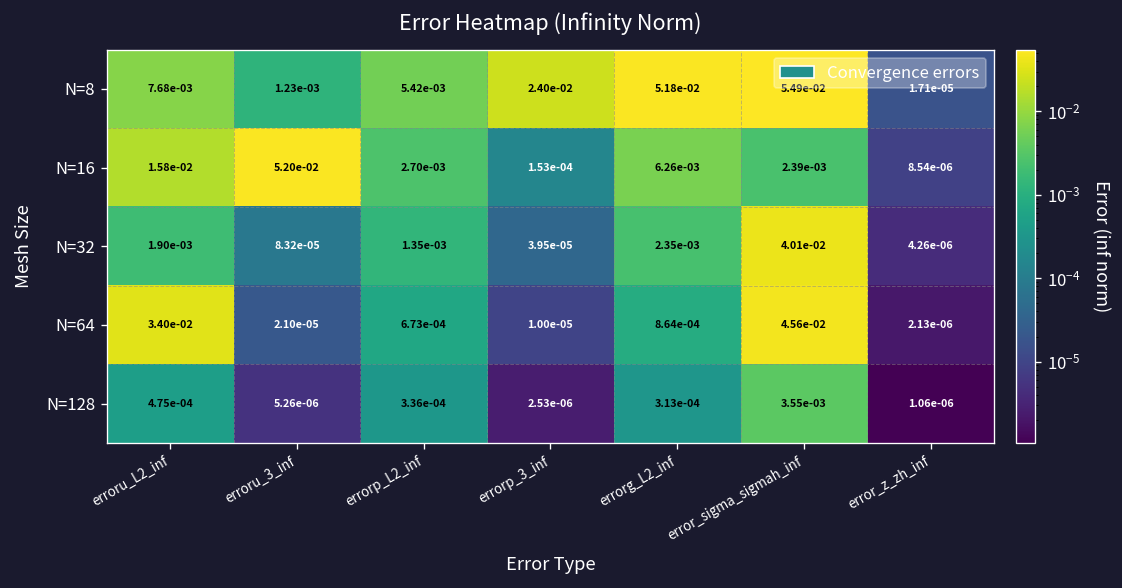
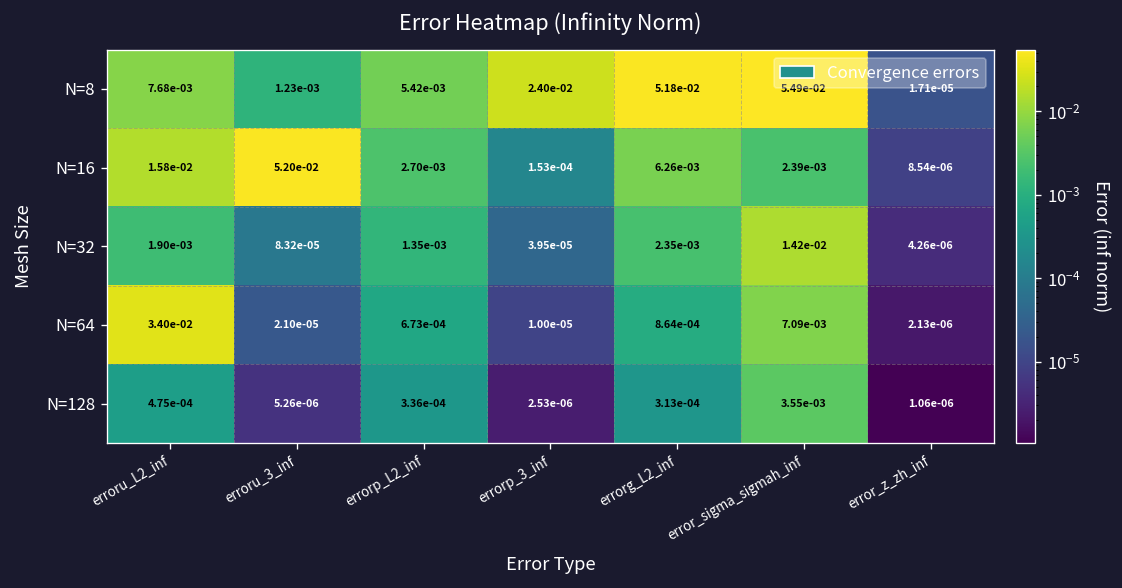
N=32, error_sigma_sigmah_inf: 4.01e-02 -> 1.42e-02
N=64, error_sigma_sigmah_inf: 4.56e-02 -> 7.09e-03
